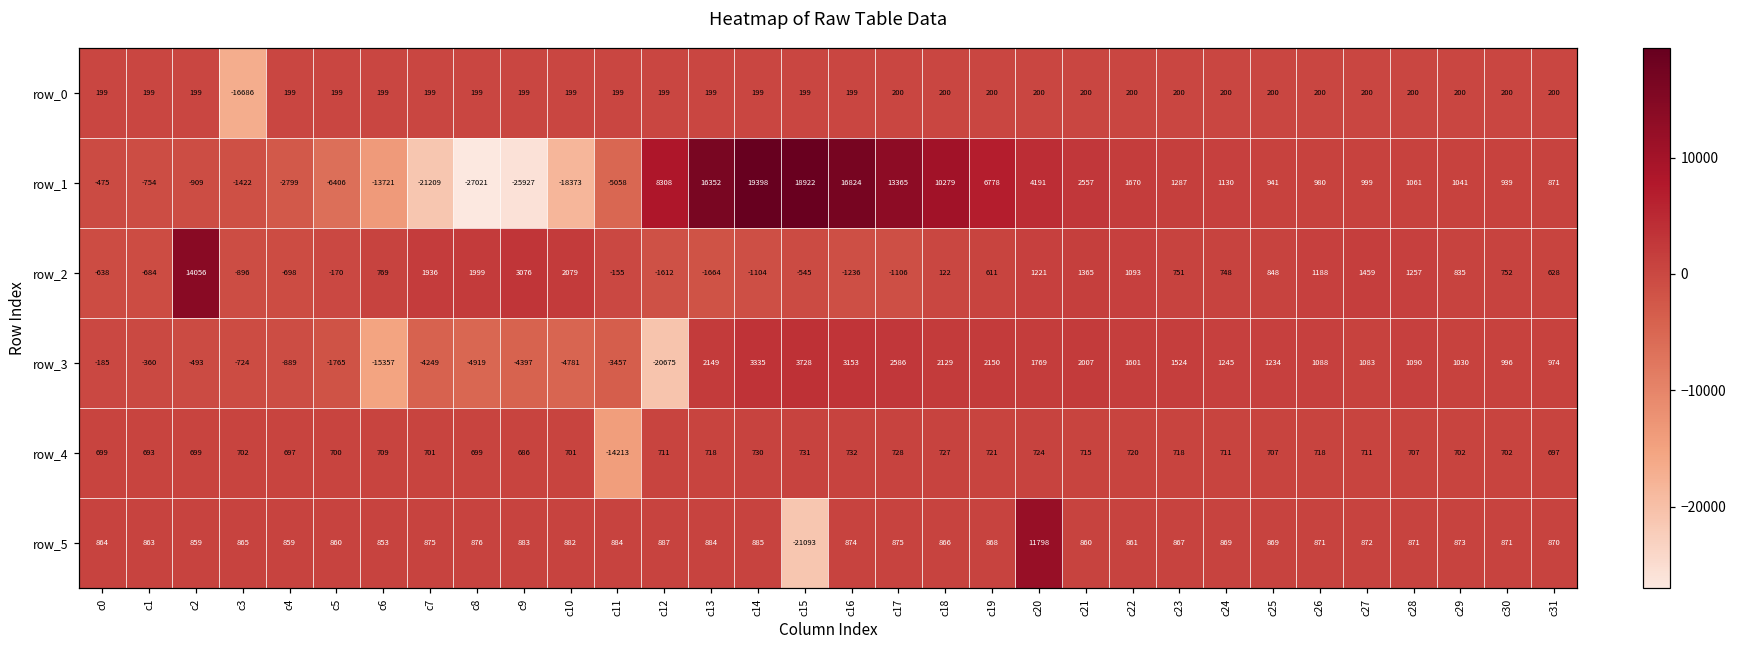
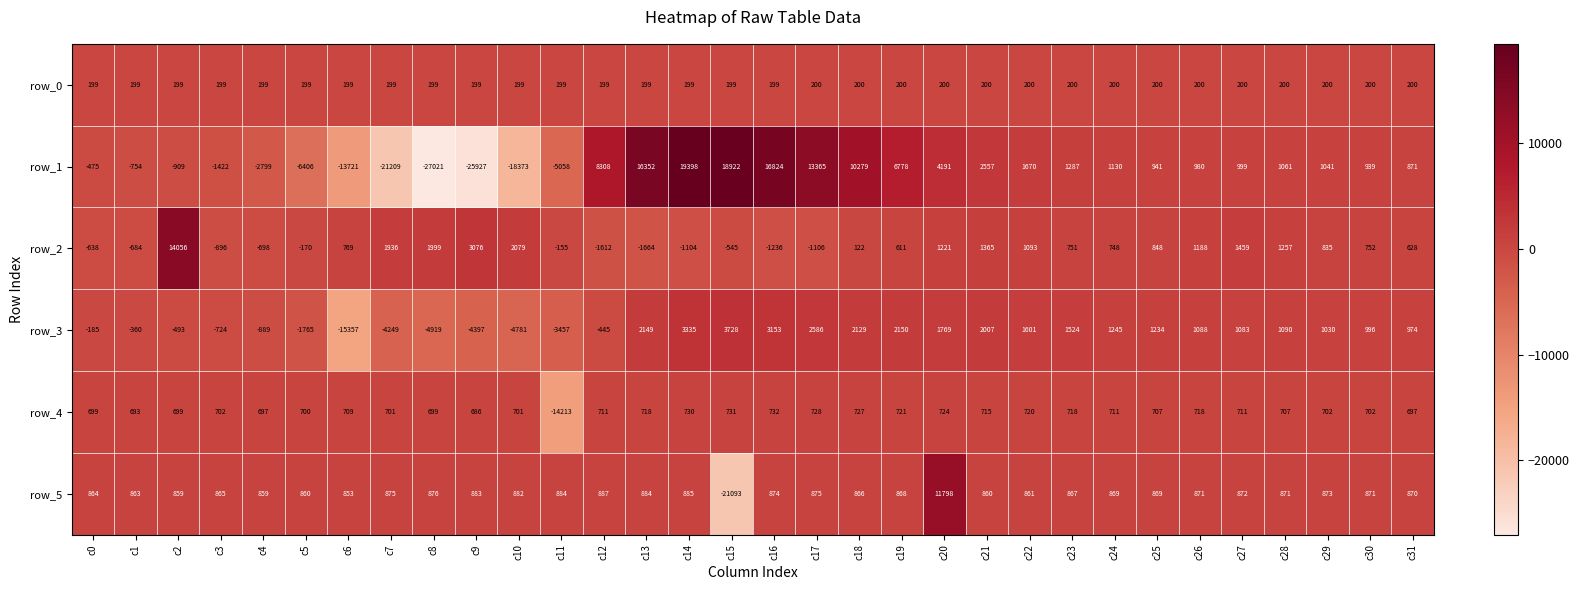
row_0, c3: -16686 -> 199
row_3, c12: -20675 -> -445
